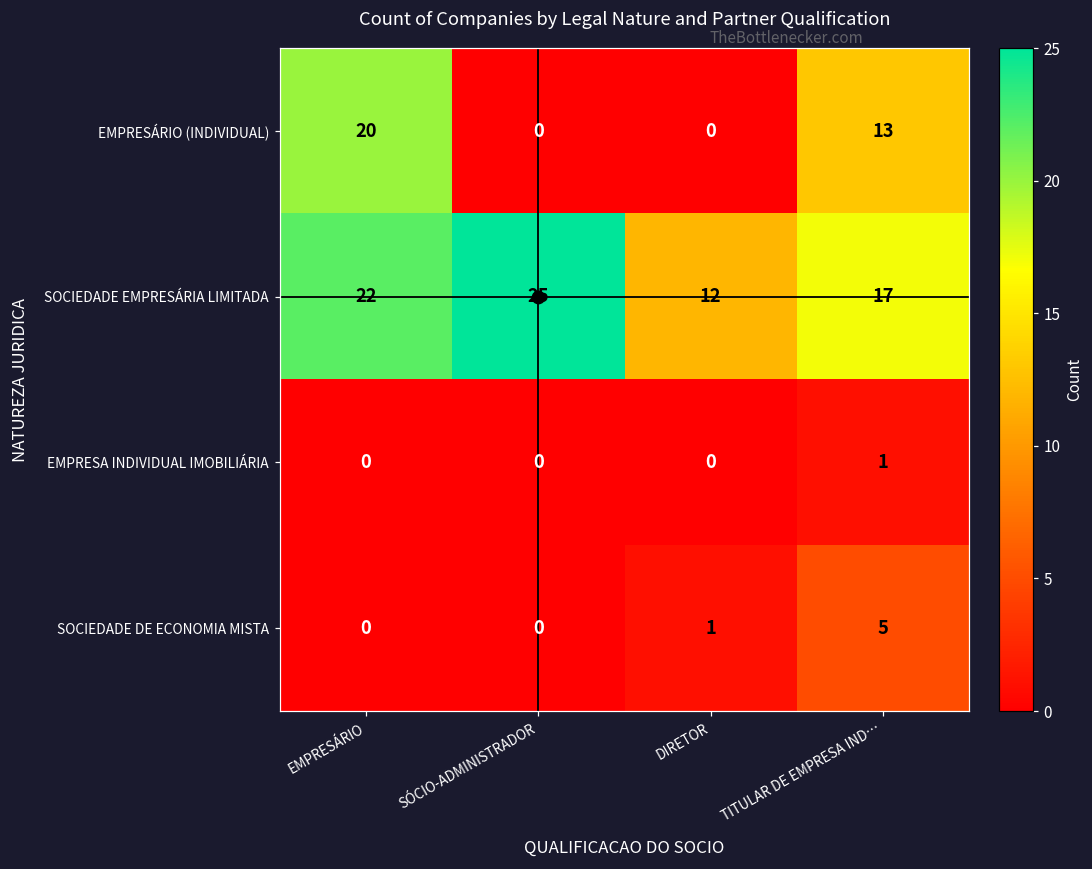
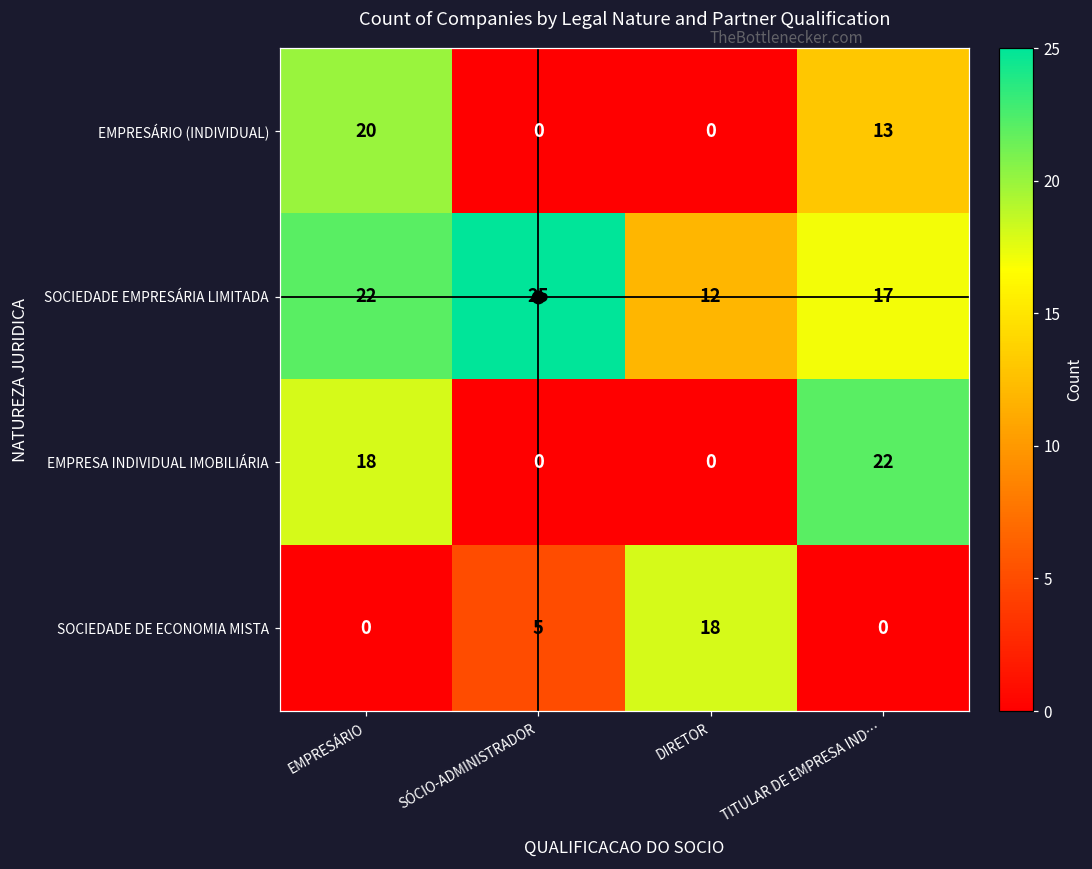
EMPRESA INDIVIDUAL IMOBILIÁRIA, EMPRESÁRIO: 0 -> 18
EMPRESA INDIVIDUAL IMOBILIÁRIA, TITULAR DE EMPRESA IND…: 1 -> 22
SOCIEDADE DE ECONOMIA MISTA, SÓCIO-ADMINISTRADOR: 0 -> 5
SOCIEDADE DE ECONOMIA MISTA, DIRETOR: 1 -> 18
SOCIEDADE DE ECONOMIA MISTA, TITULAR DE EMPRESA IND…: 5 -> 0
